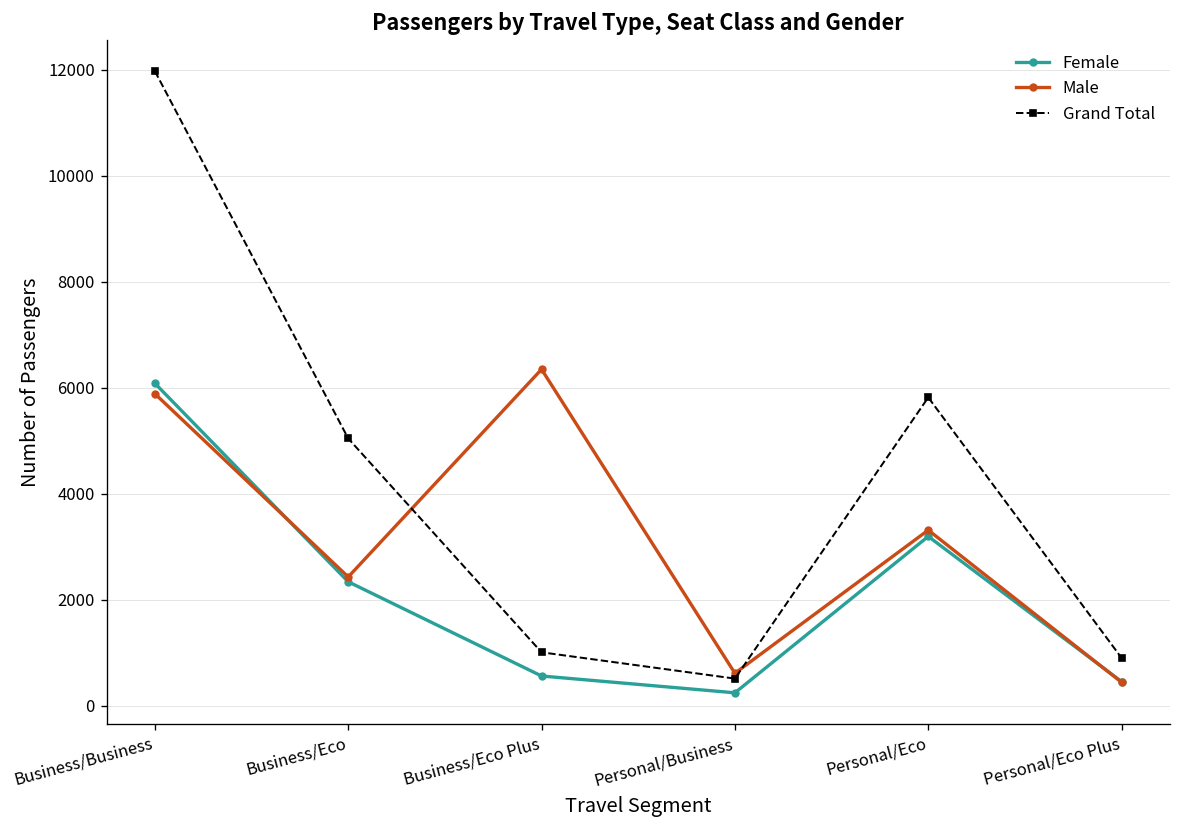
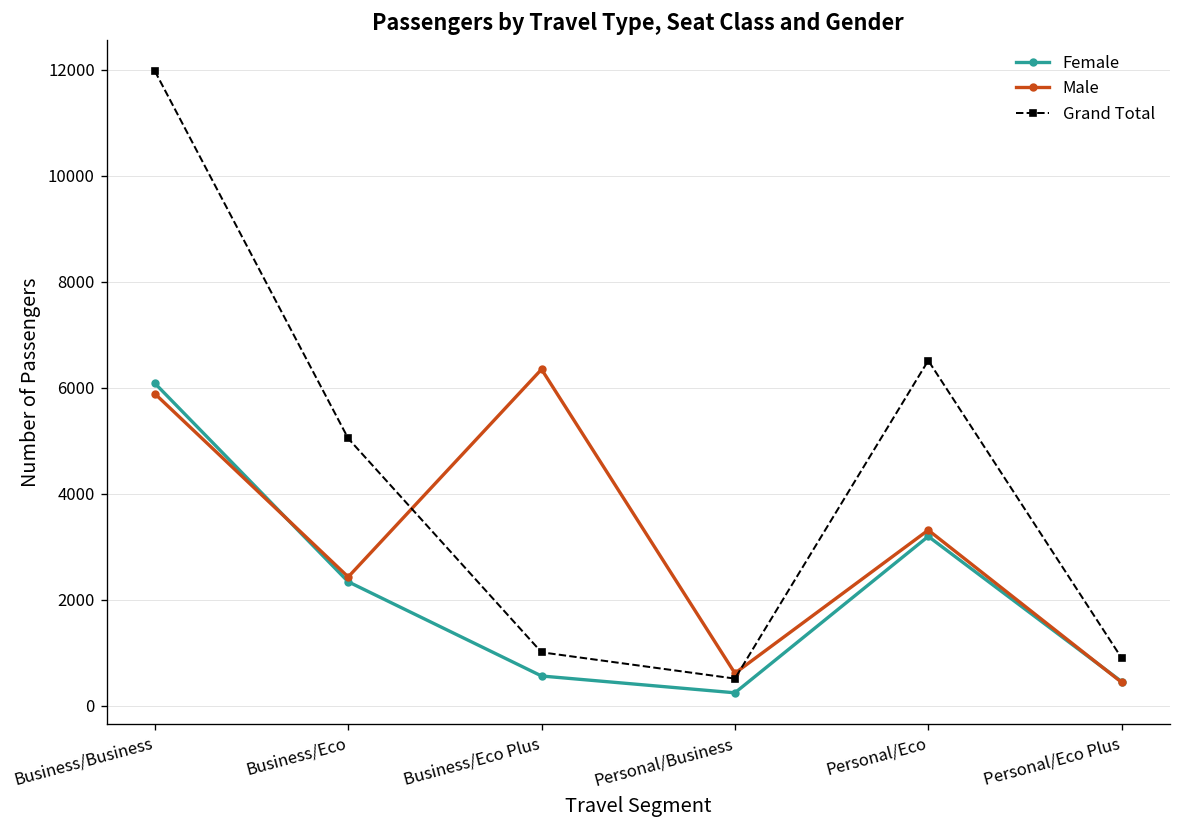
Grand Total, Personal/Eco: 5800 -> 6500
